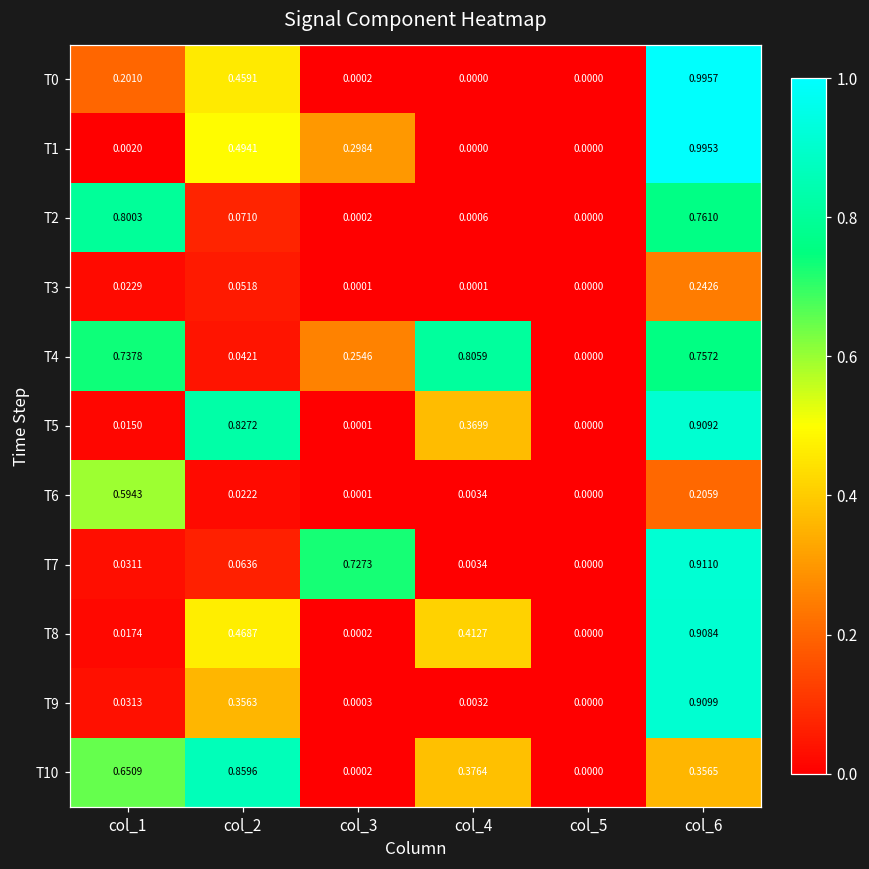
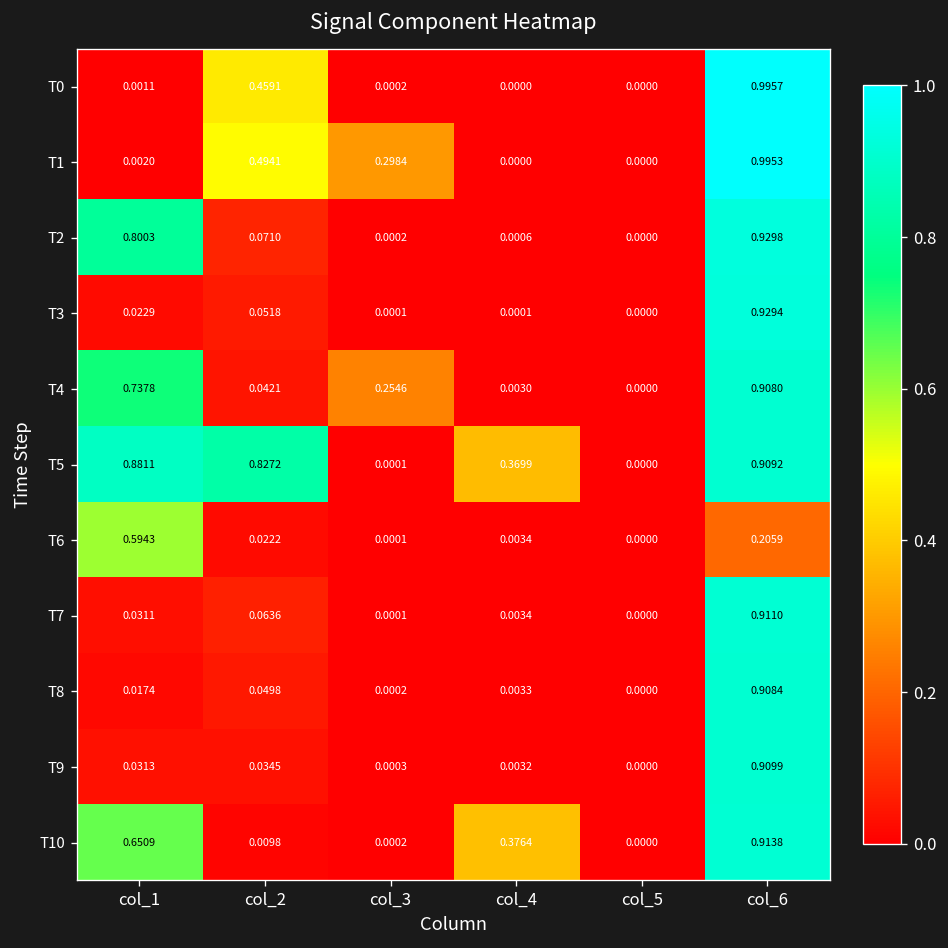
T0, col_1: 0.2010 -> 0.0011
T2, col_6: 0.7610 -> 0.9298
T3, col_6: 0.2426 -> 0.9294
T4, col_4: 0.8059 -> 0.0030
T4, col_6: 0.7572 -> 0.9080
T5, col_1: 0.0150 -> 0.8811
T7, col_3: 0.7273 -> 0.0001
T8, col_2: 0.4687 -> 0.0498
T8, col_4: 0.4127 -> 0.0033
T9, col_2: 0.3563 -> 0.0345
T10, col_2: 0.8596 -> 0.0098
T10, col_6: 0.3565 -> 0.9138
